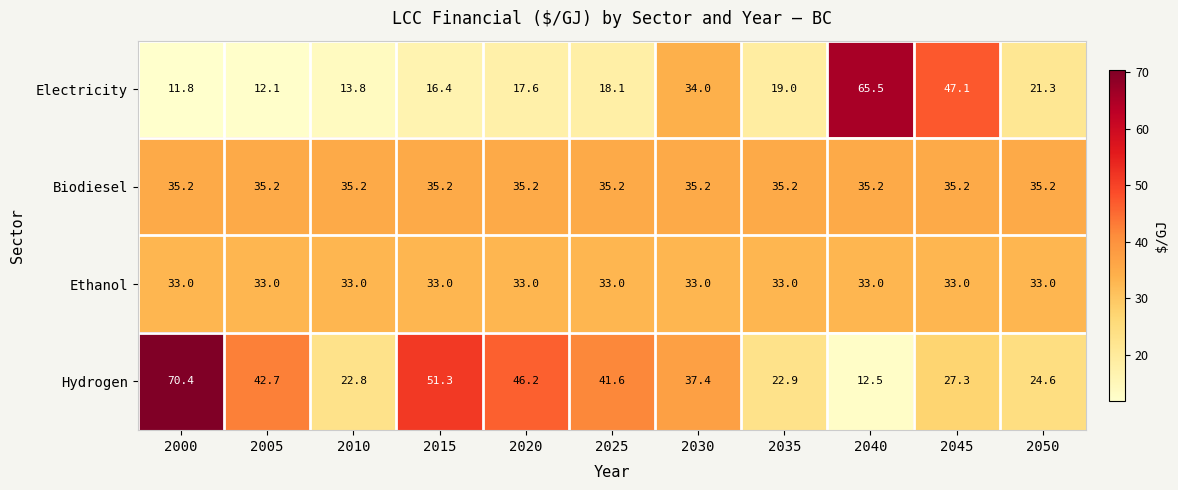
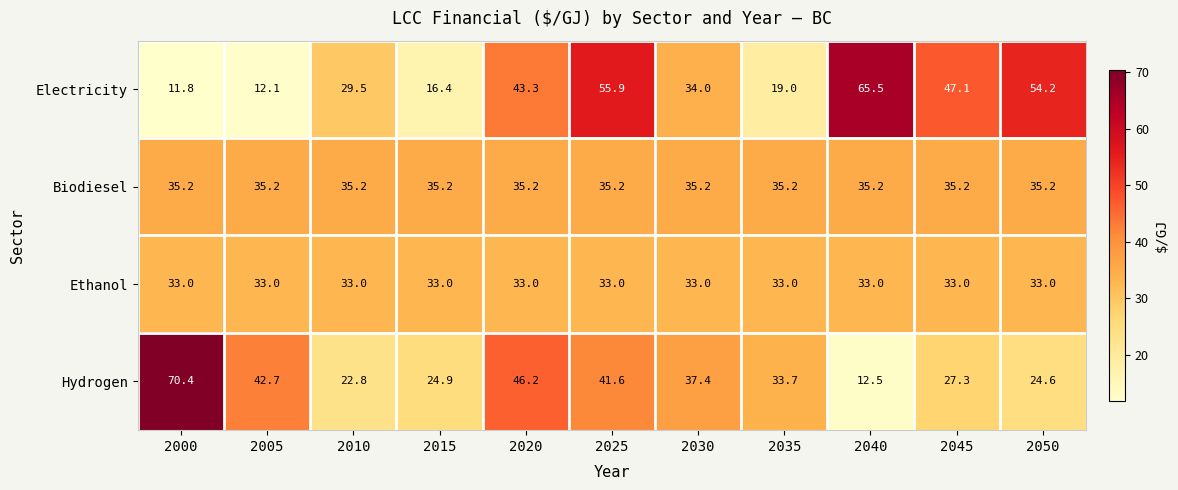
Electricity, 2010: 13.8 -> 29.5
Electricity, 2020: 17.6 -> 43.3
Electricity, 2025: 18.1 -> 55.9
Electricity, 2050: 21.3 -> 54.2
Hydrogen, 2015: 51.3 -> 24.9
Hydrogen, 2035: 22.9 -> 33.7
